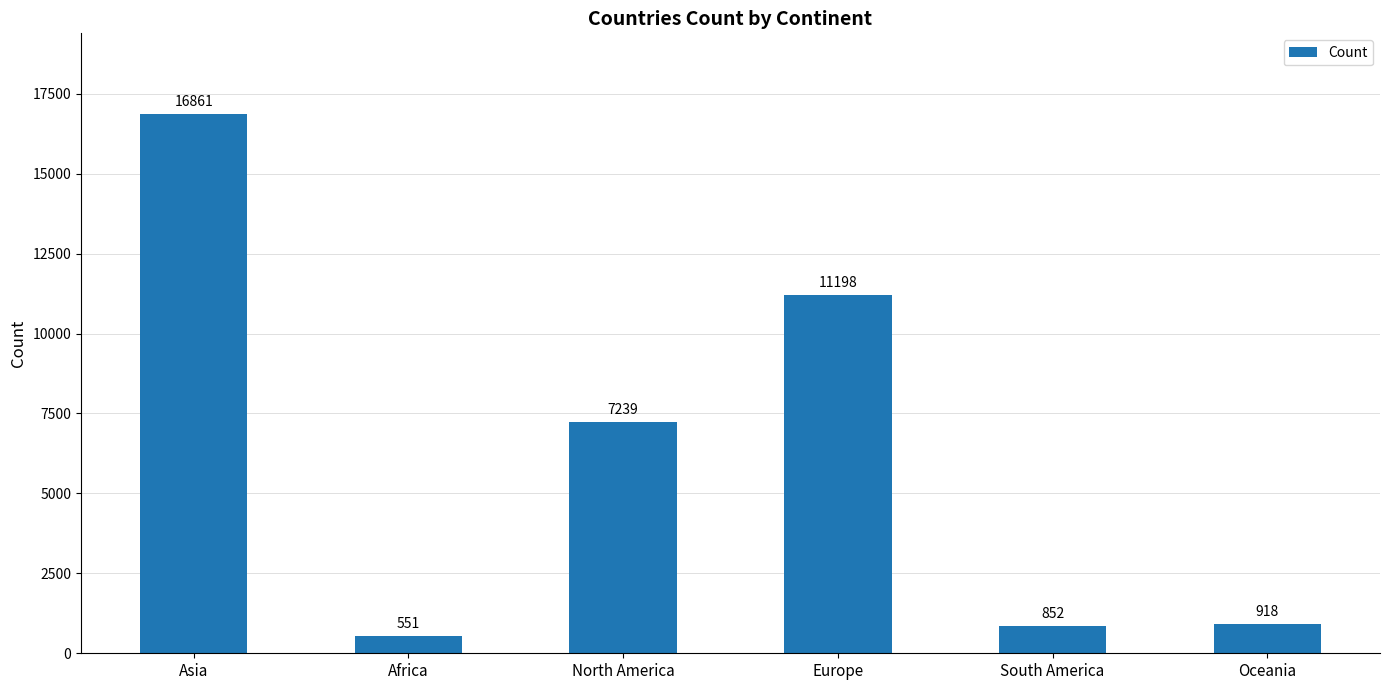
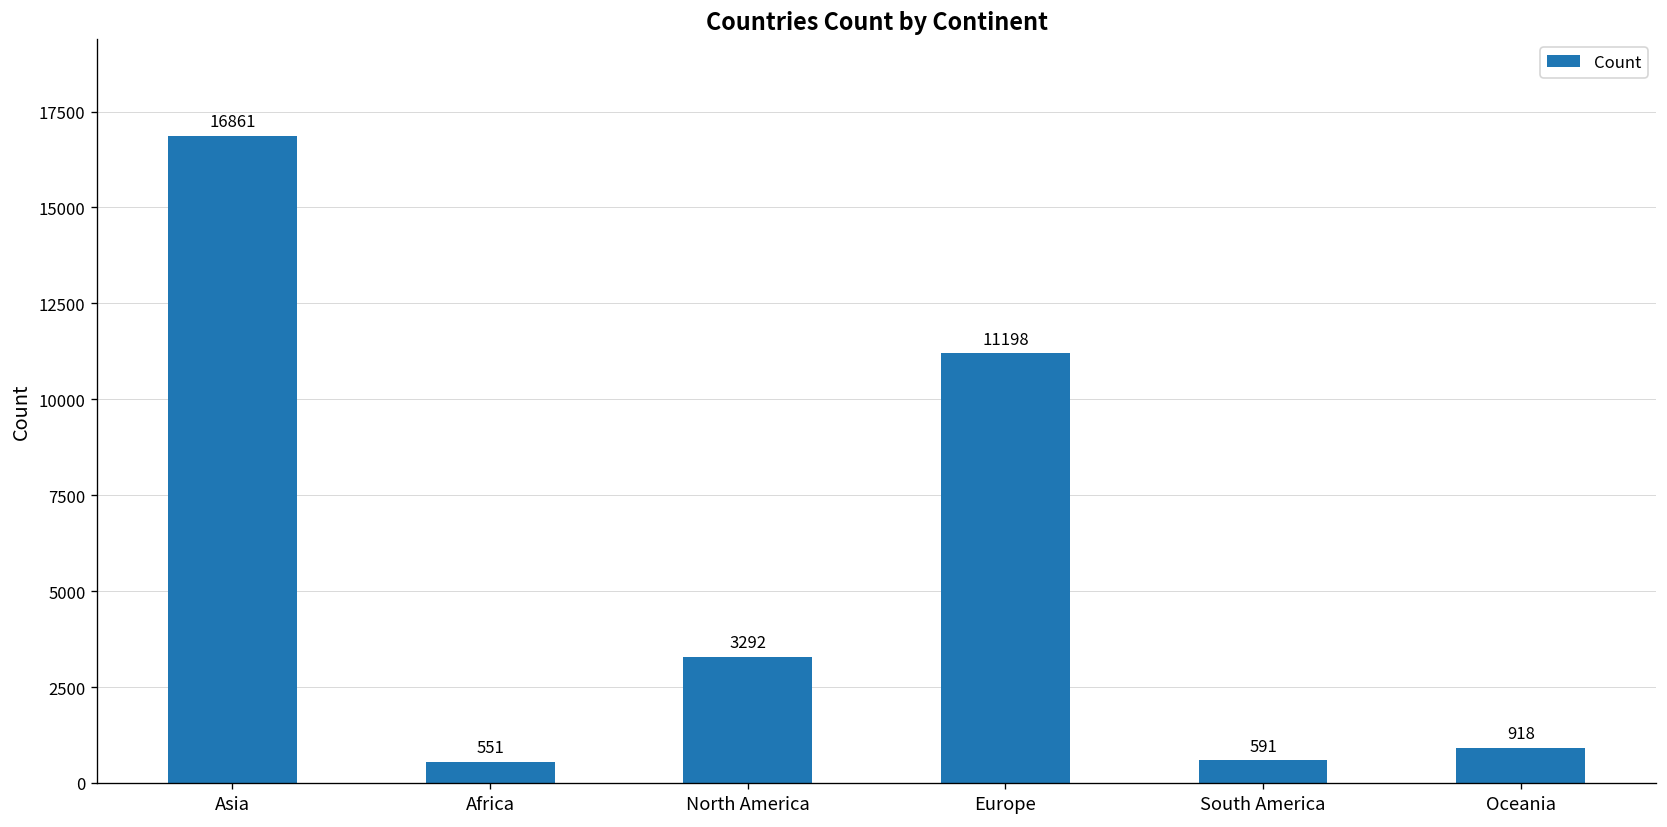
North America: 7239 -> 3292
South America: 852 -> 591
